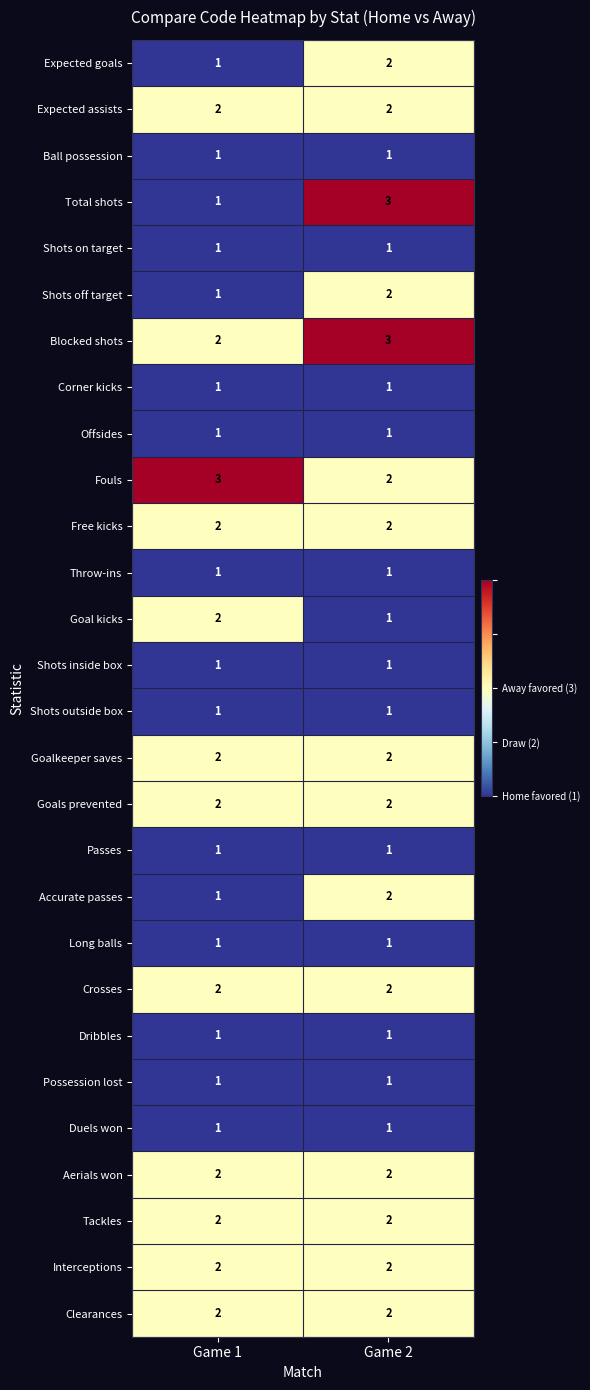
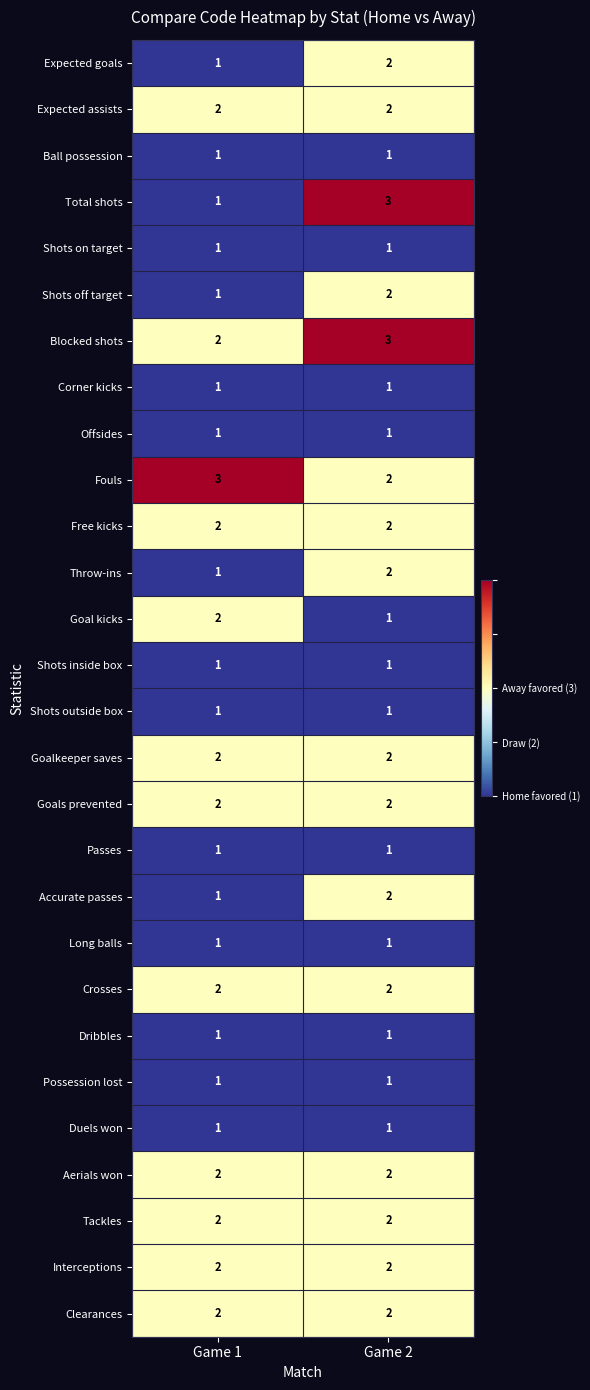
Throw-ins, Game 2: 1 -> 2
